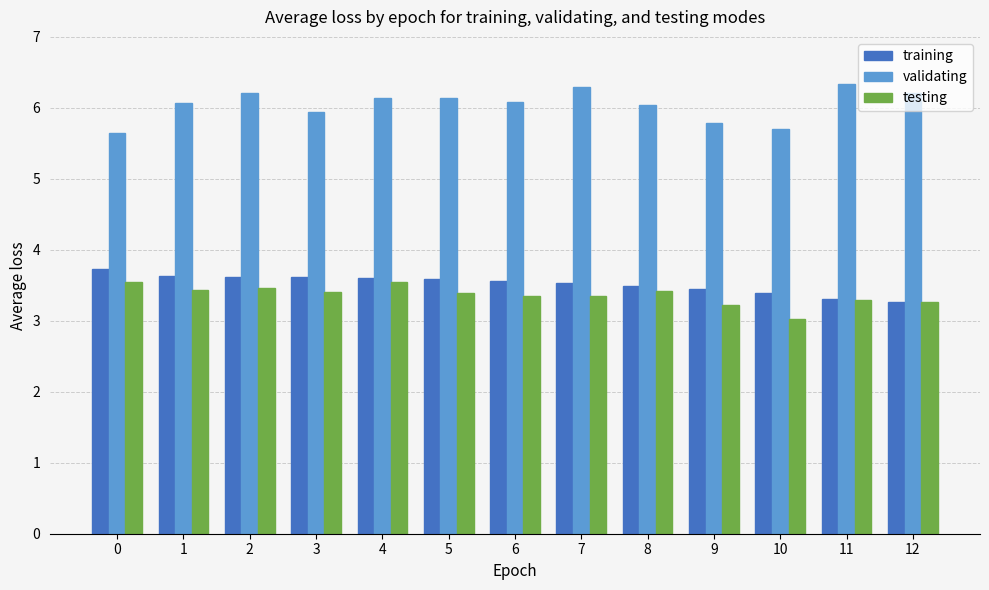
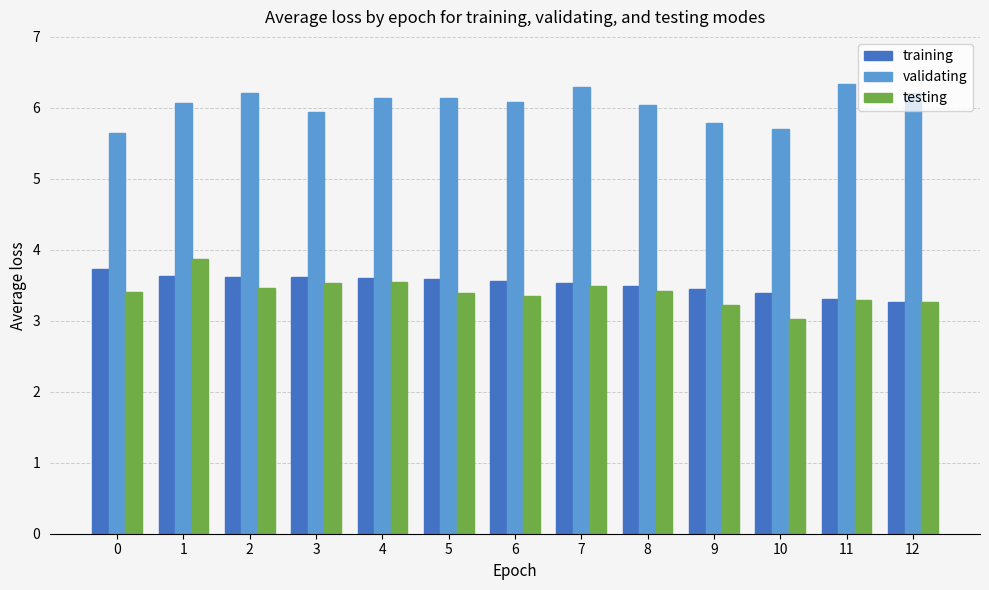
testing, 0: 3.6 -> 3.4
testing, 1: 3.4 -> 3.9
testing, 3: 3.4 -> 3.5
testing, 7: 3.3 -> 3.5
